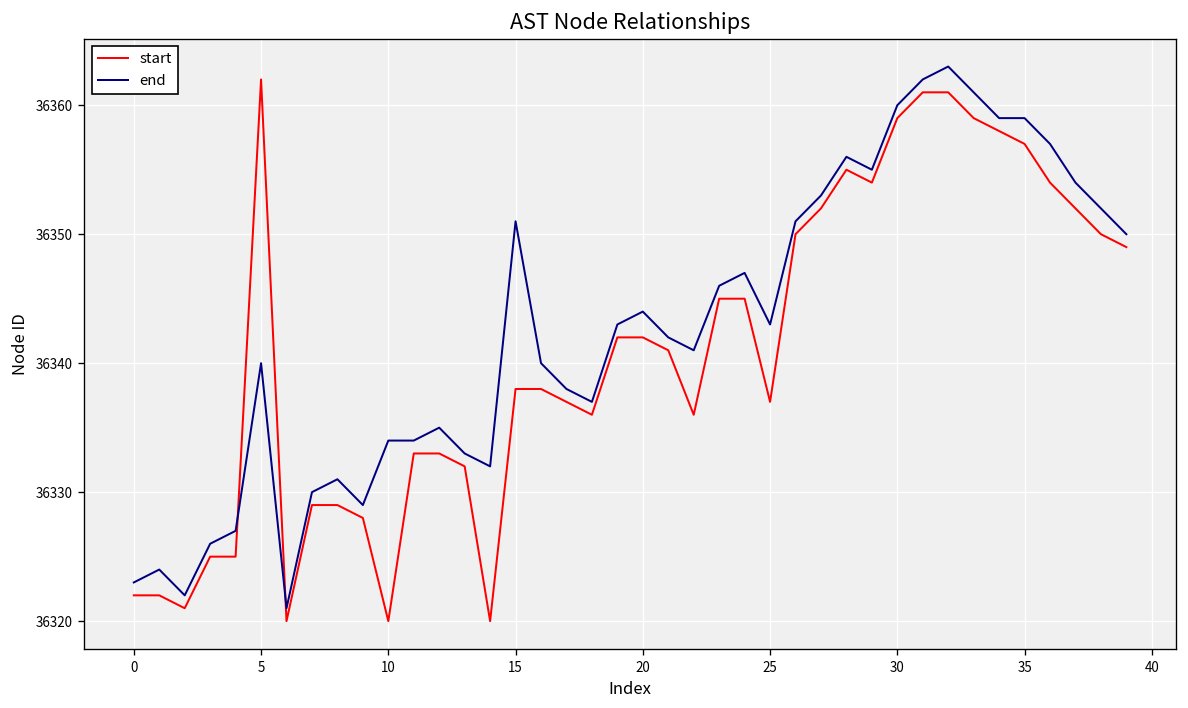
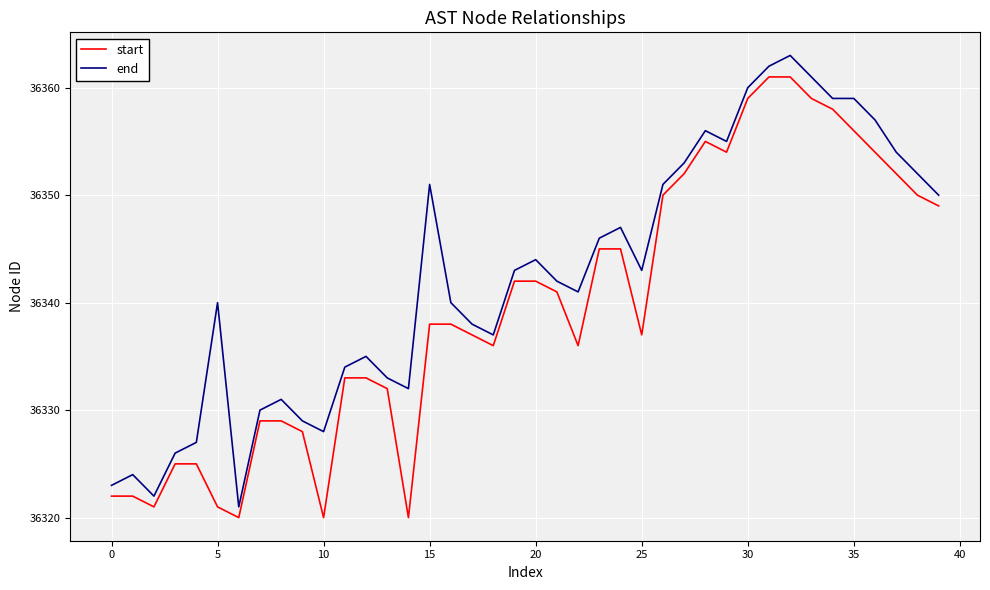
start, 5: 36362 -> 36321
end, 10: 36334 -> 36328
start, 35: 36357 -> 36356
